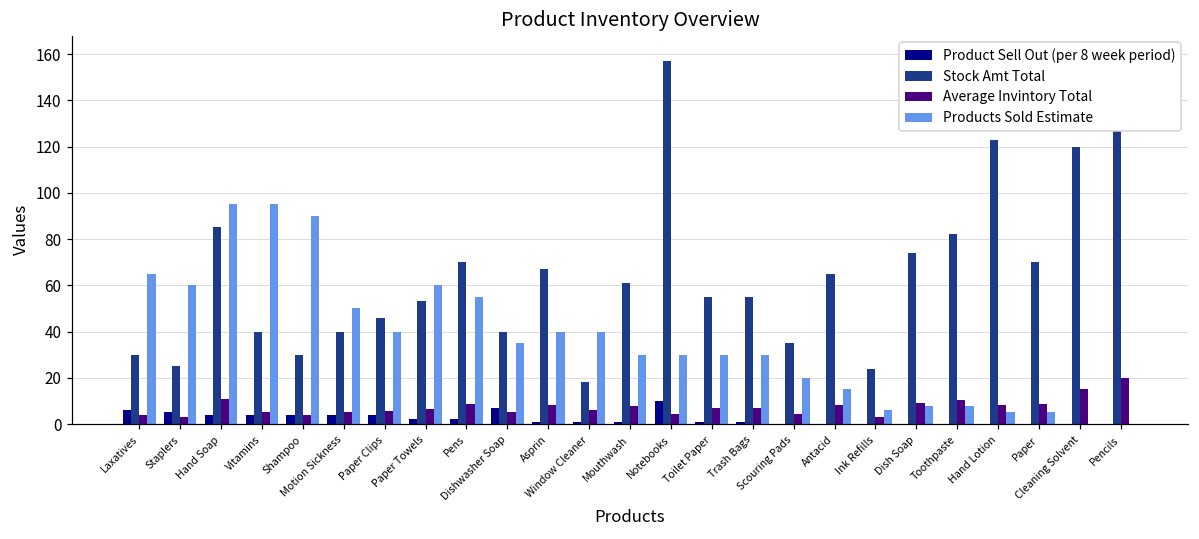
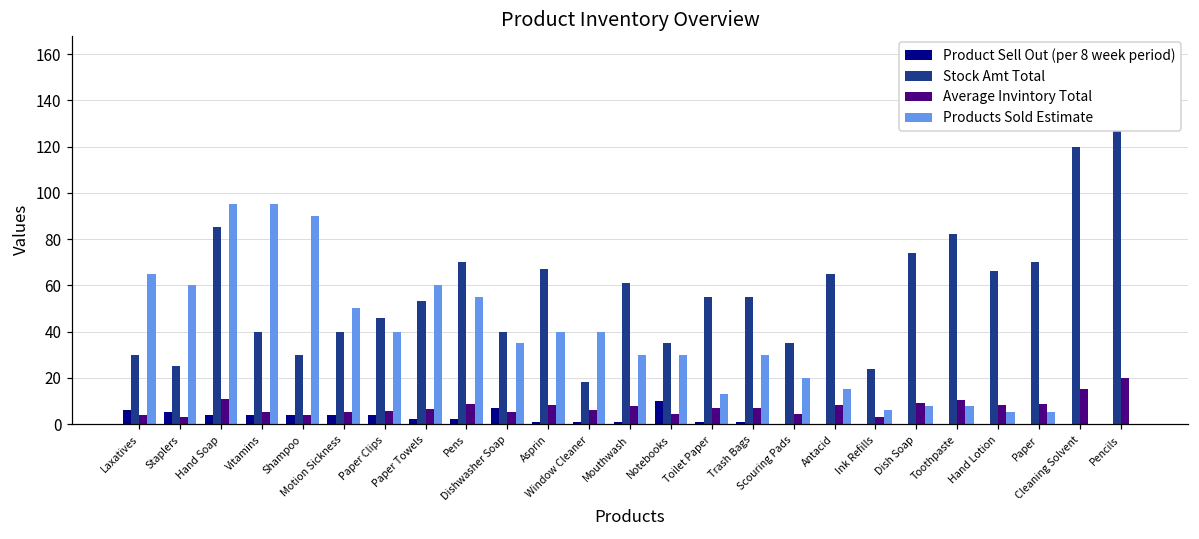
Stock Amt Total, Notebooks: 157 -> 35
Products Sold Estimate, Toilet Paper: 30 -> 13
Stock Amt Total, Hand Lotion: 123 -> 66
